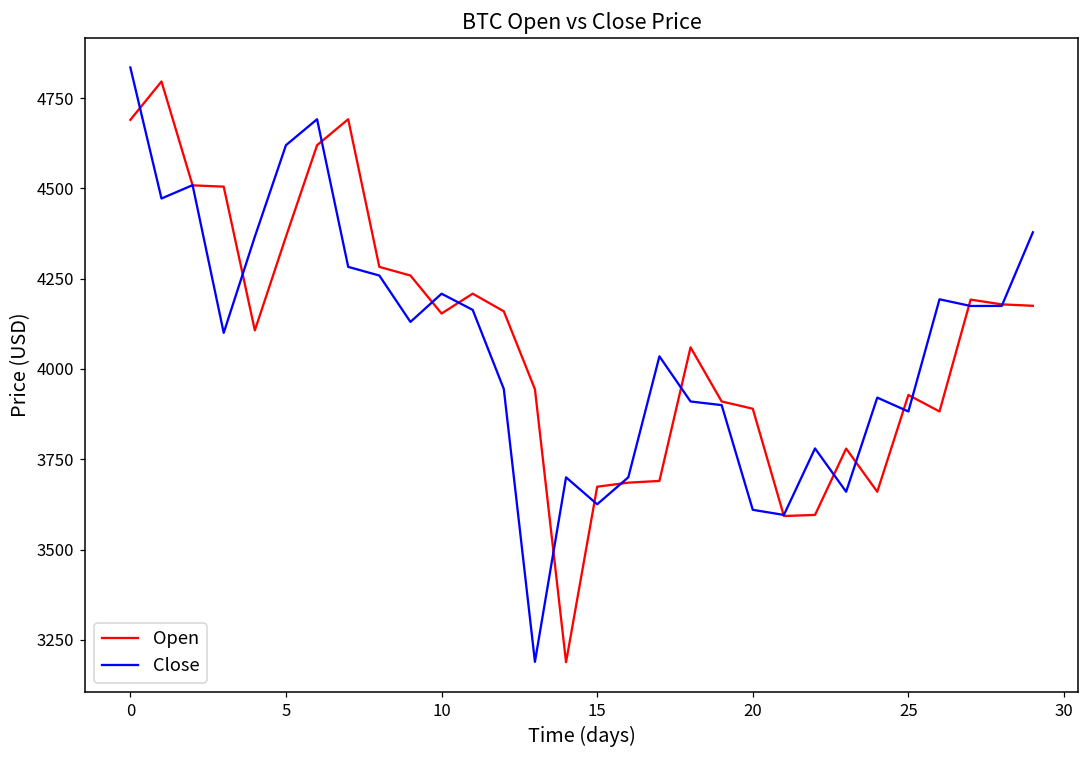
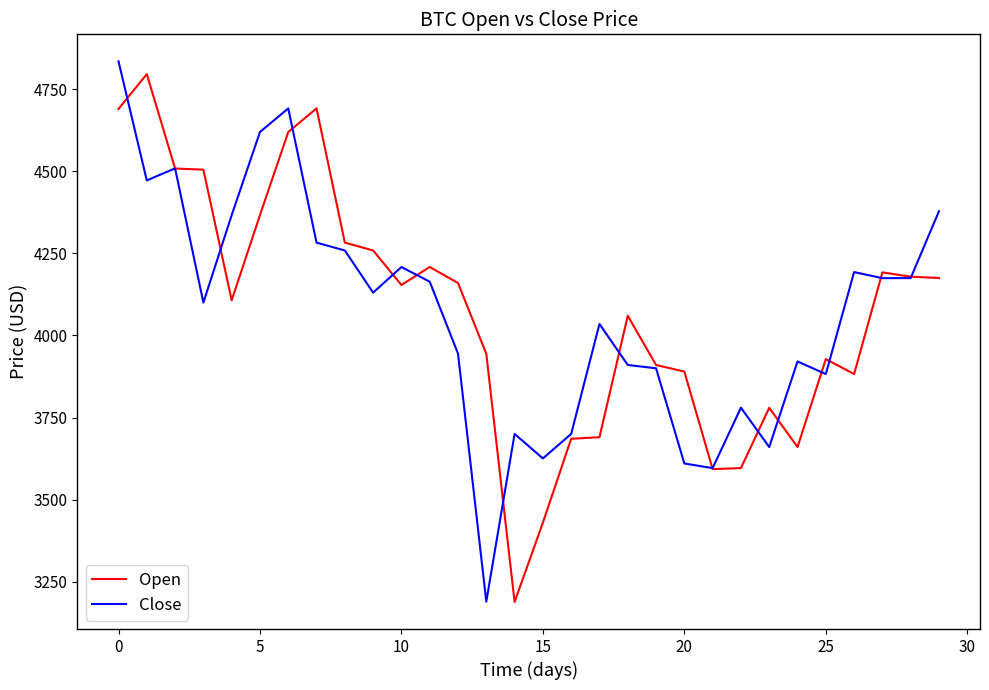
Open, 15: 3670 -> 3430
